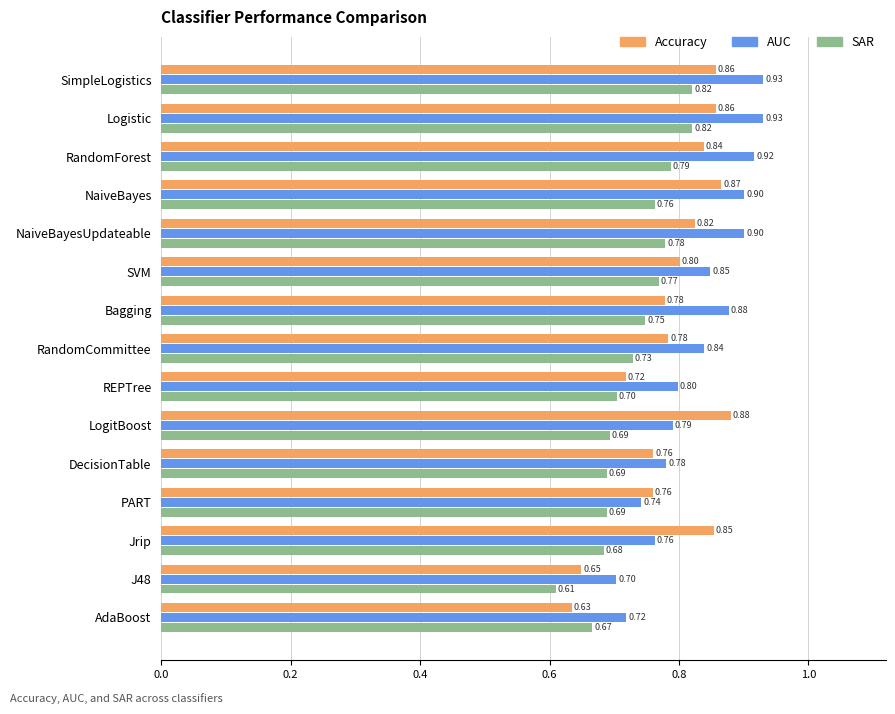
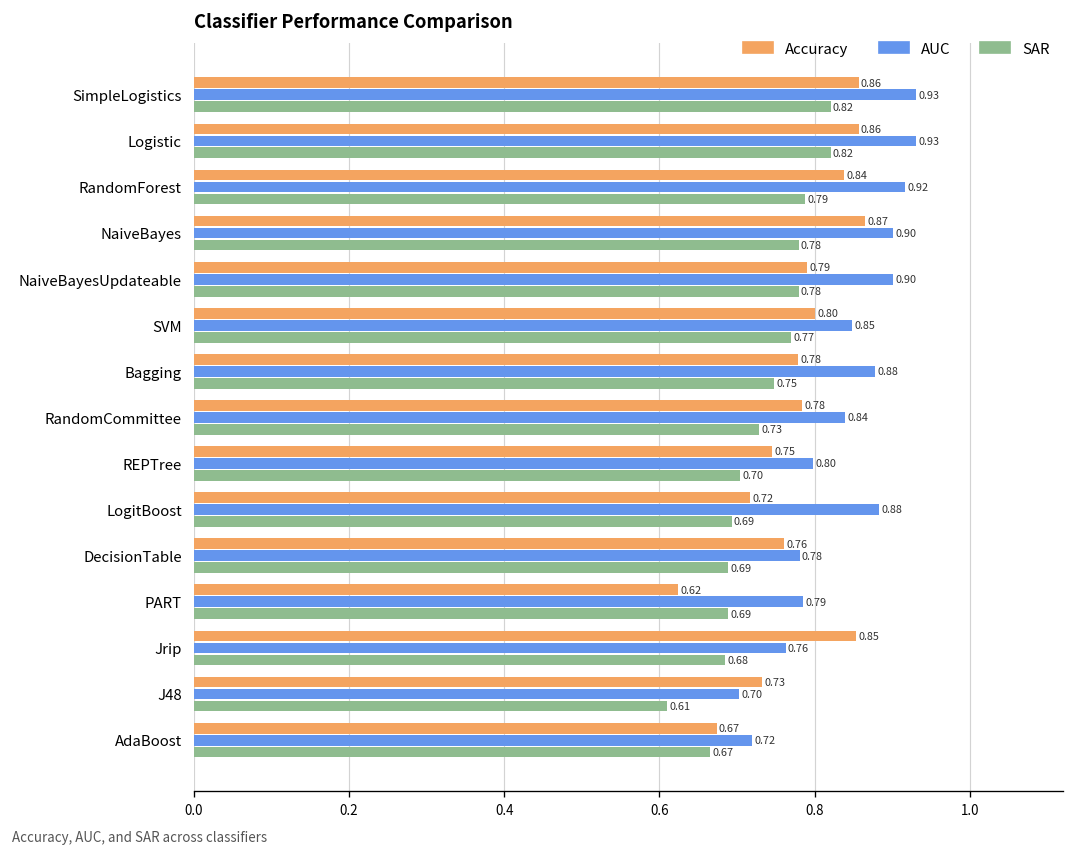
SAR, NaiveBayes: 0.76 -> 0.78
Accuracy, NaiveBayesUpdateable: 0.82 -> 0.79
Accuracy, REPTree: 0.72 -> 0.75
Accuracy, LogitBoost: 0.88 -> 0.72
AUC, LogitBoost: 0.79 -> 0.88
Accuracy, PART: 0.76 -> 0.62
AUC, PART: 0.74 -> 0.79
Accuracy, J48: 0.65 -> 0.73
Accuracy, AdaBoost: 0.63 -> 0.67
